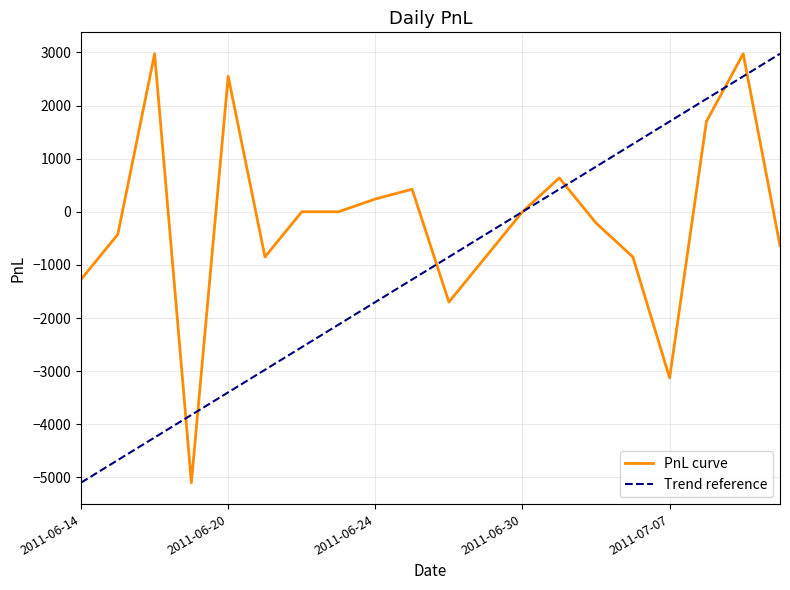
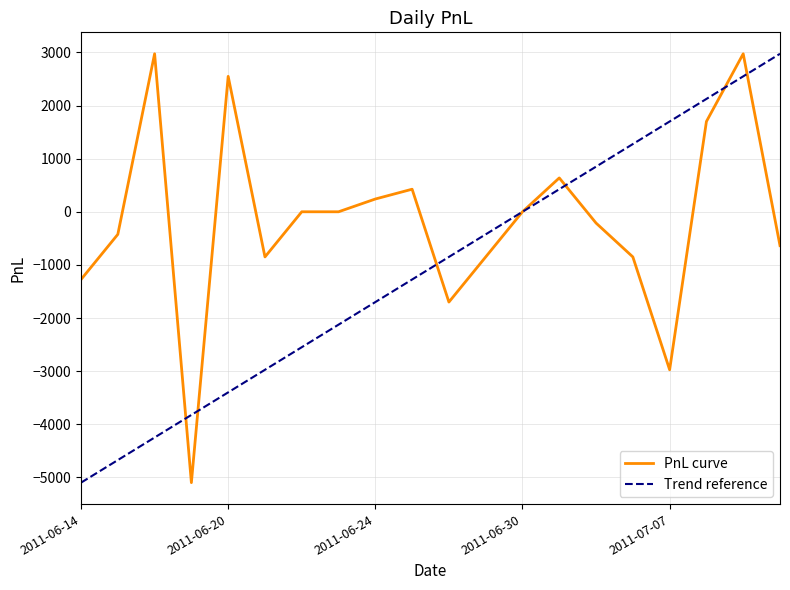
PnL curve, 2011-07-07: -3100 -> -3000
